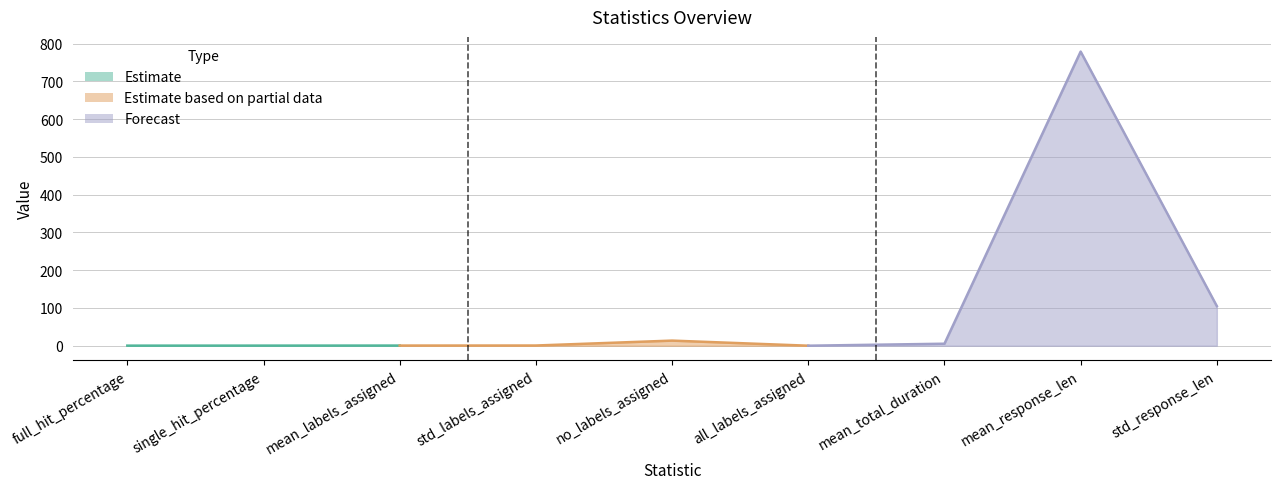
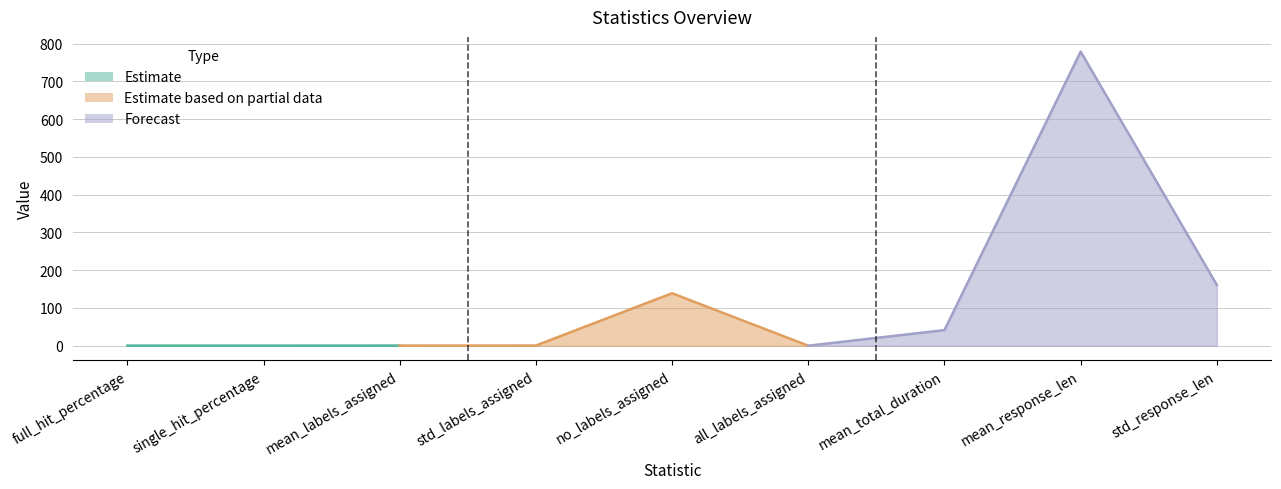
Estimate based on partial data, no_labels_assigned: 10 -> 140
Forecast, mean_total_duration: 10 -> 40
Forecast, std_response_len: 100 -> 160
